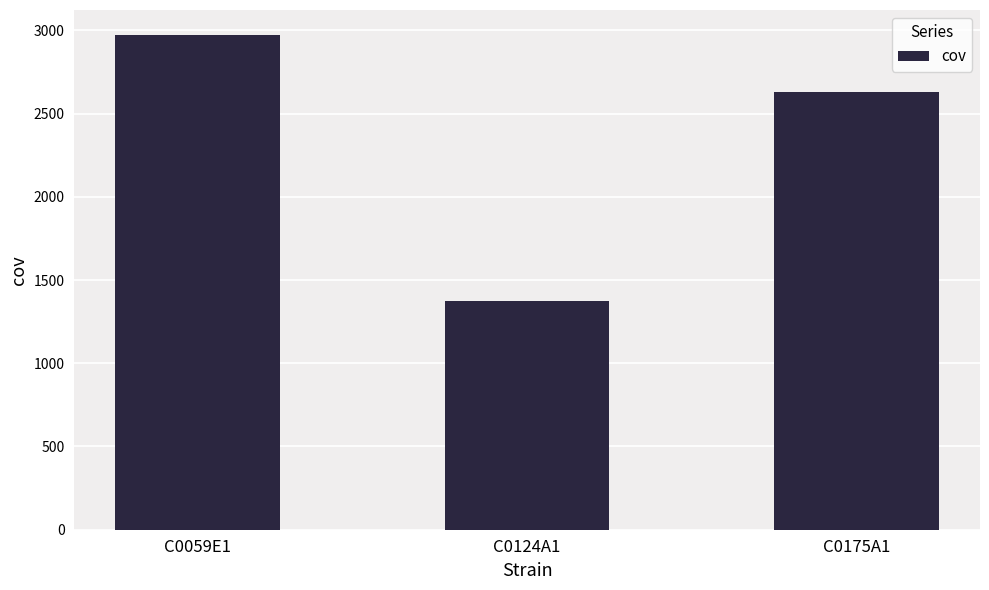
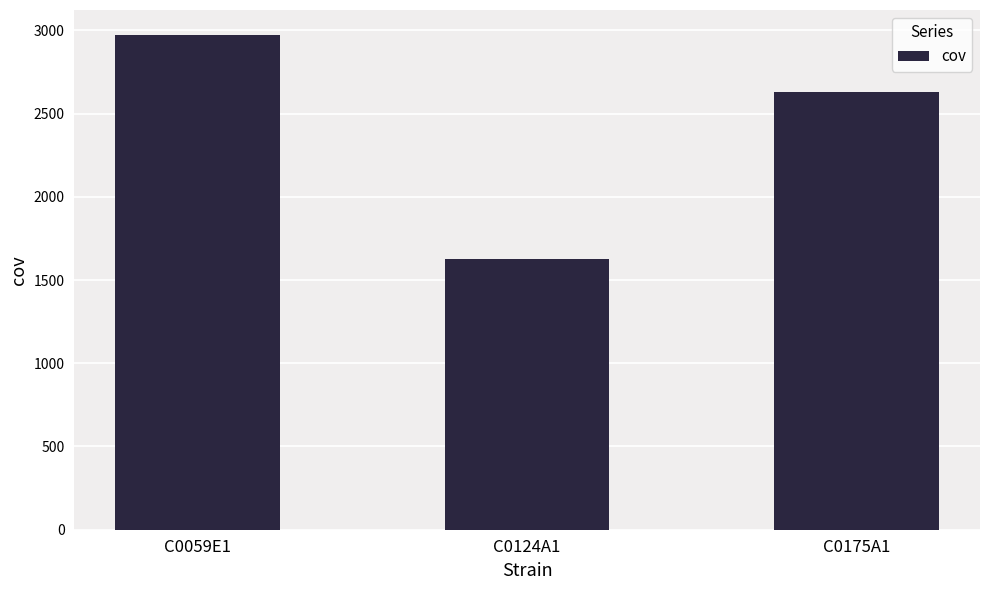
C0124A1: 1380 -> 1630
